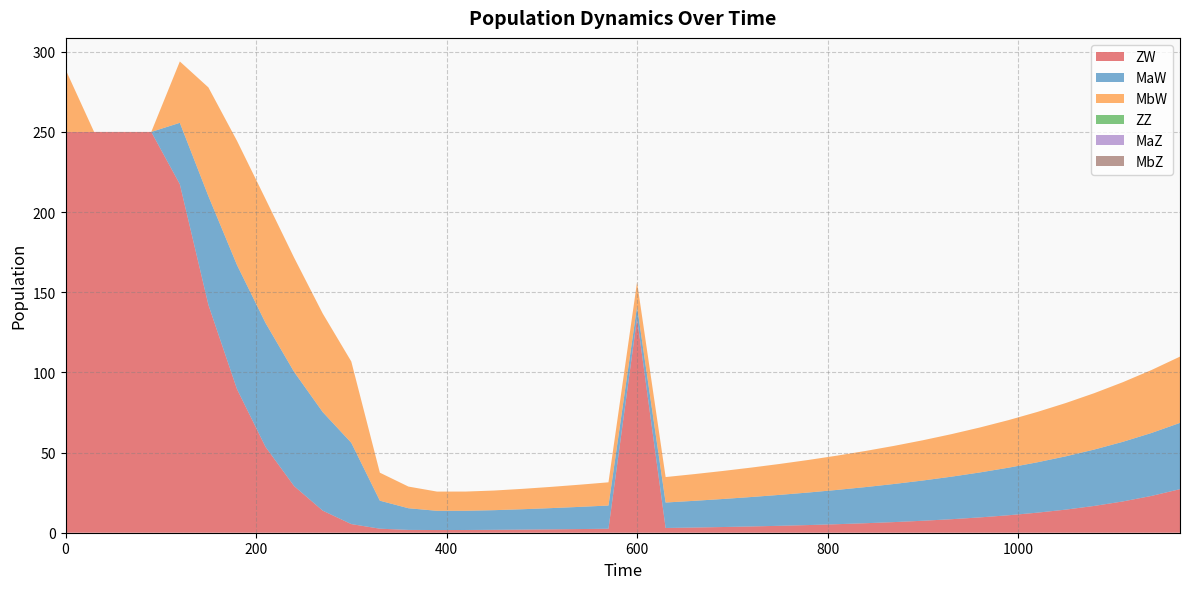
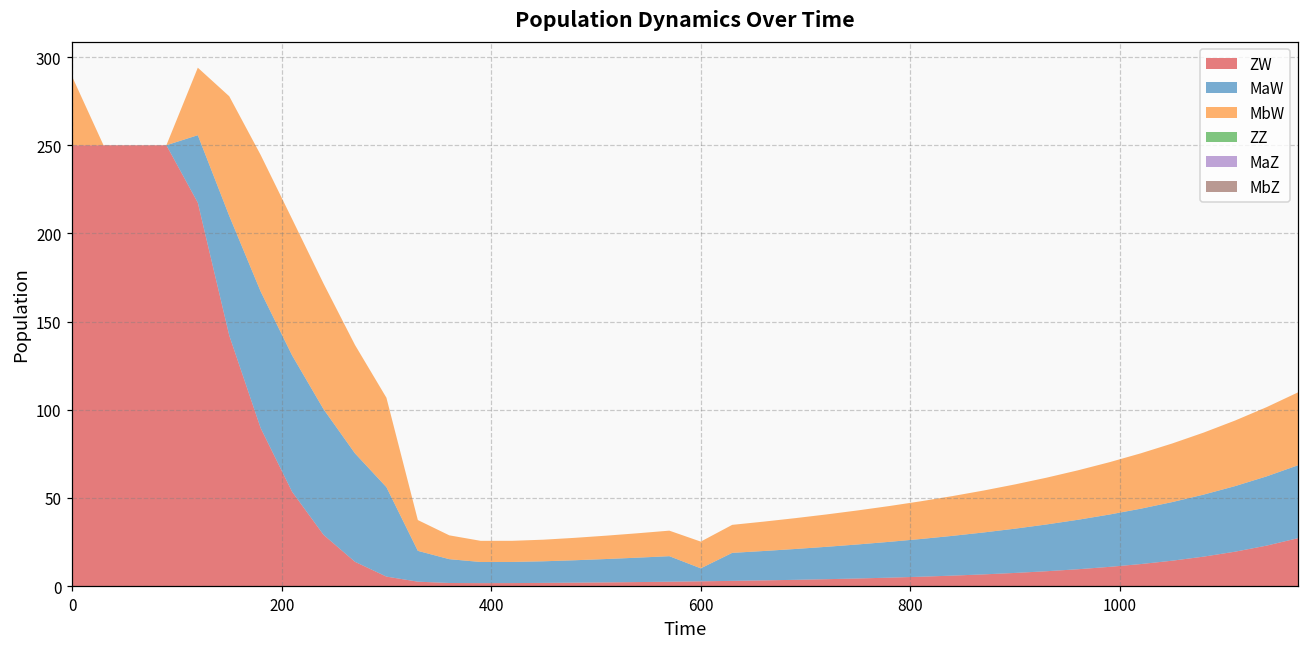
ZW, 600: 134 -> 3
